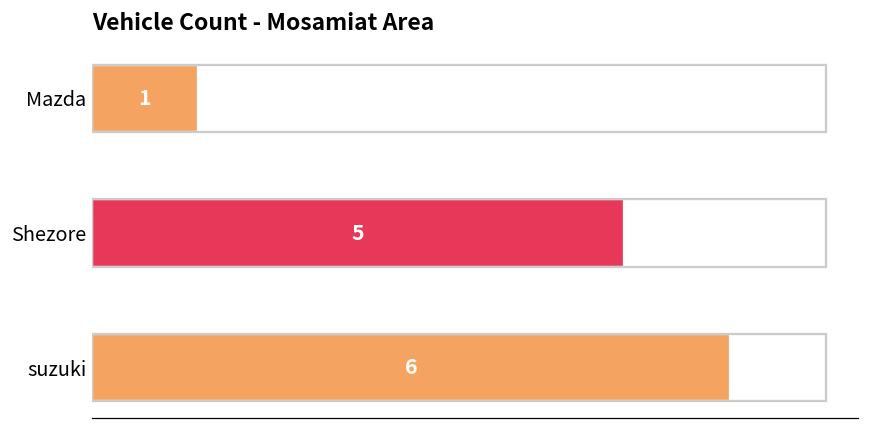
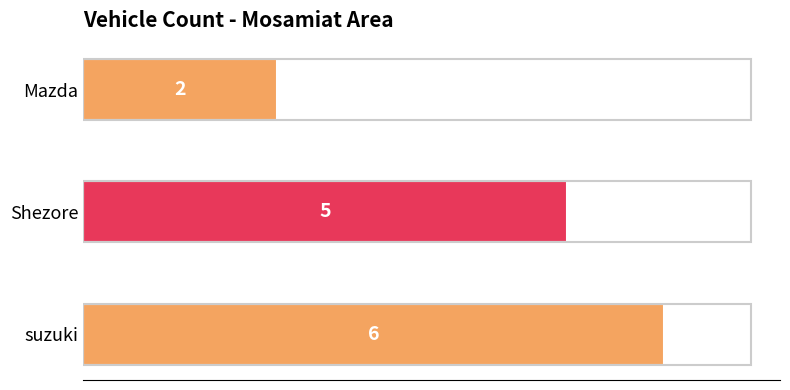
Mazda: 1 -> 2
